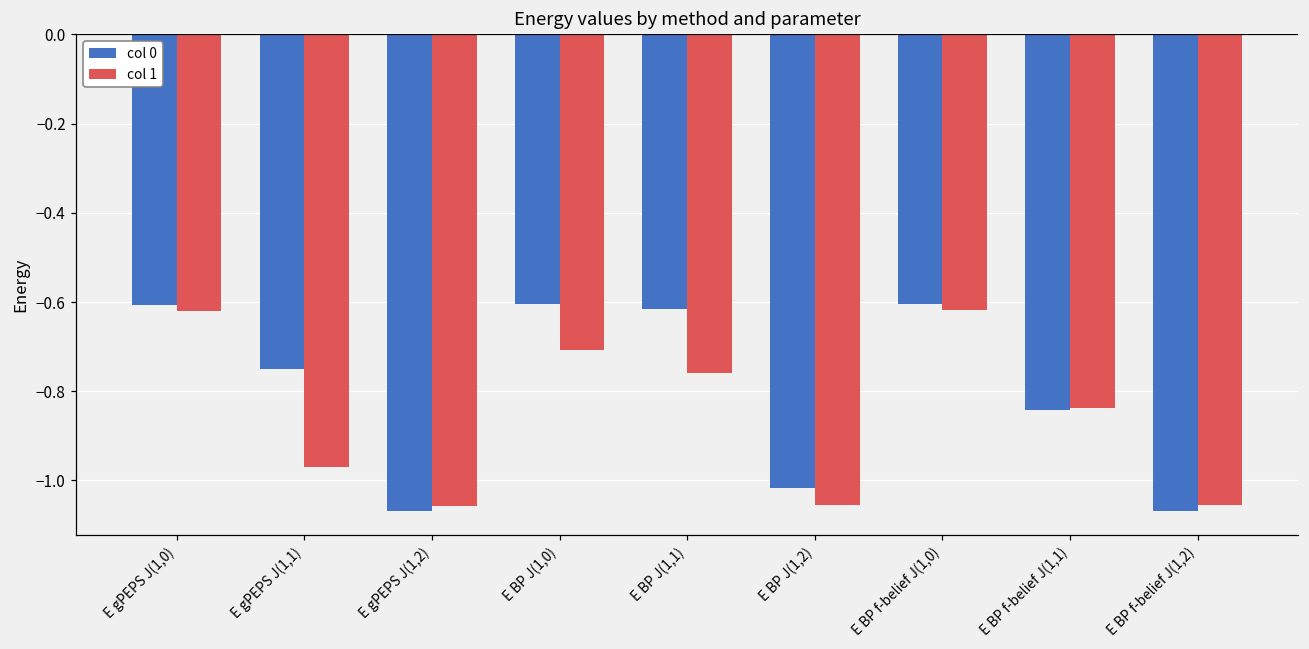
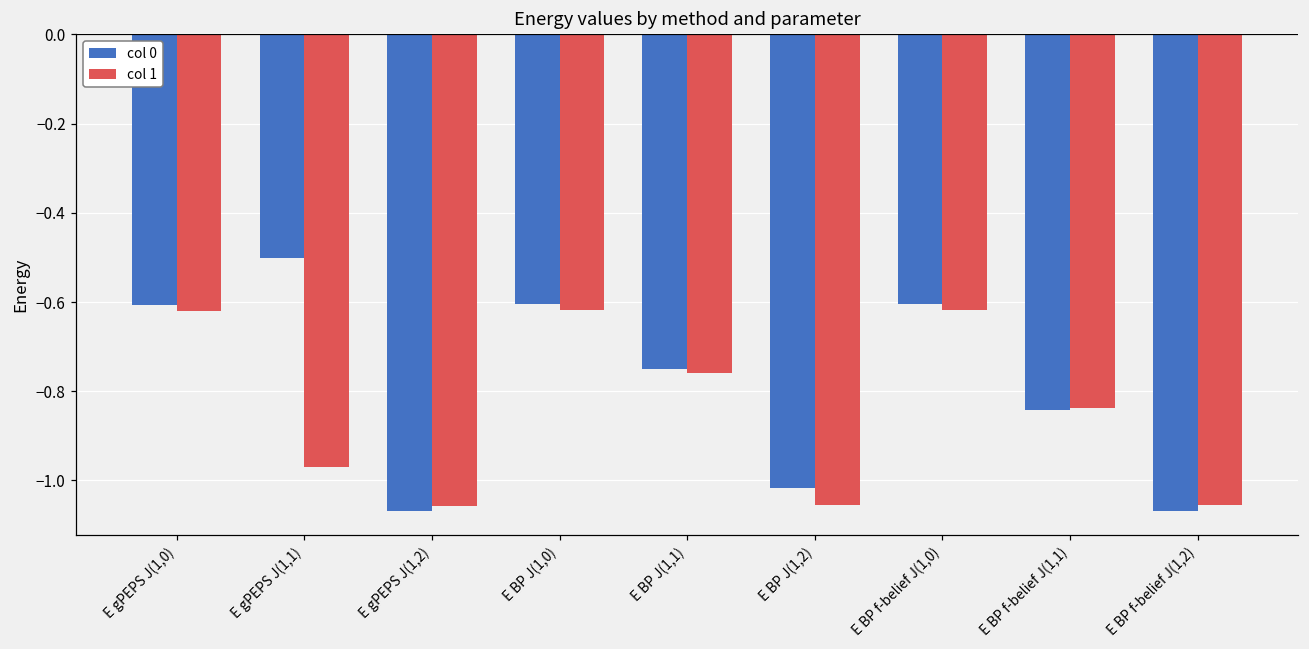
col 0, E gPEPS J(1,1): -0.75 -> -0.50
col 1, E BP J(1,0): -0.71 -> -0.62
col 0, E BP J(1,1): -0.62 -> -0.75
